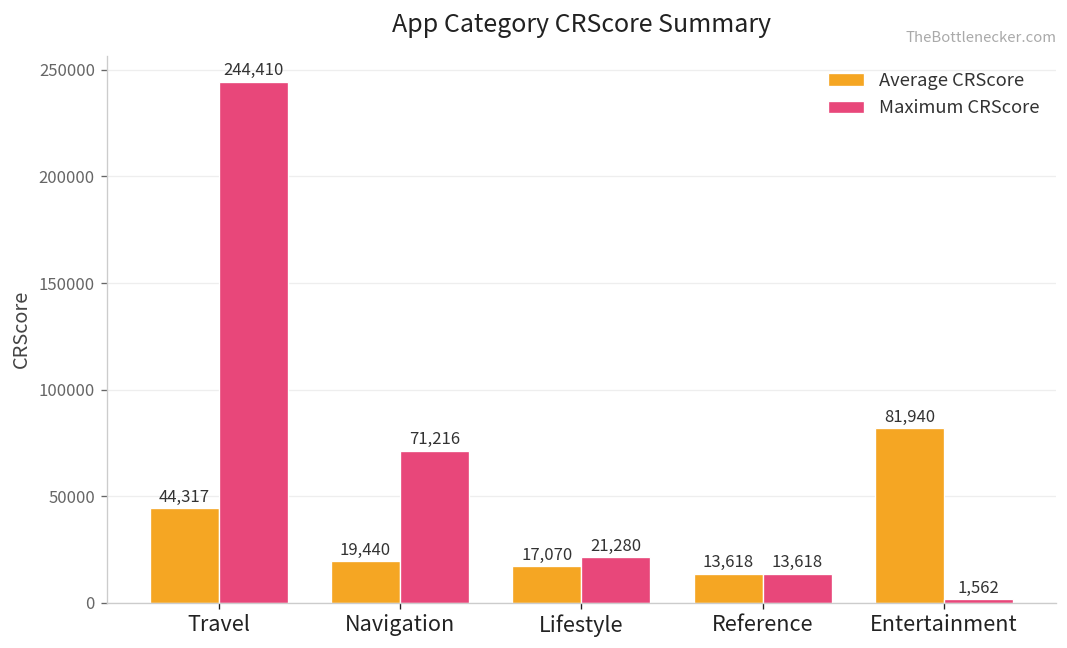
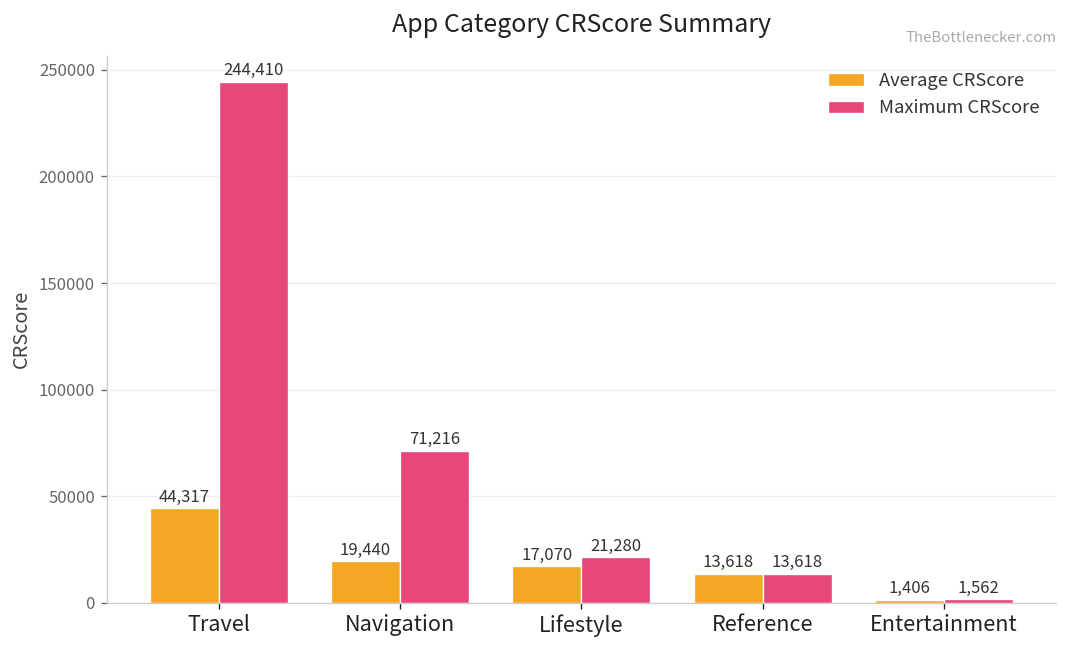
Average CRScore, Entertainment: 81,940 -> 1,406
